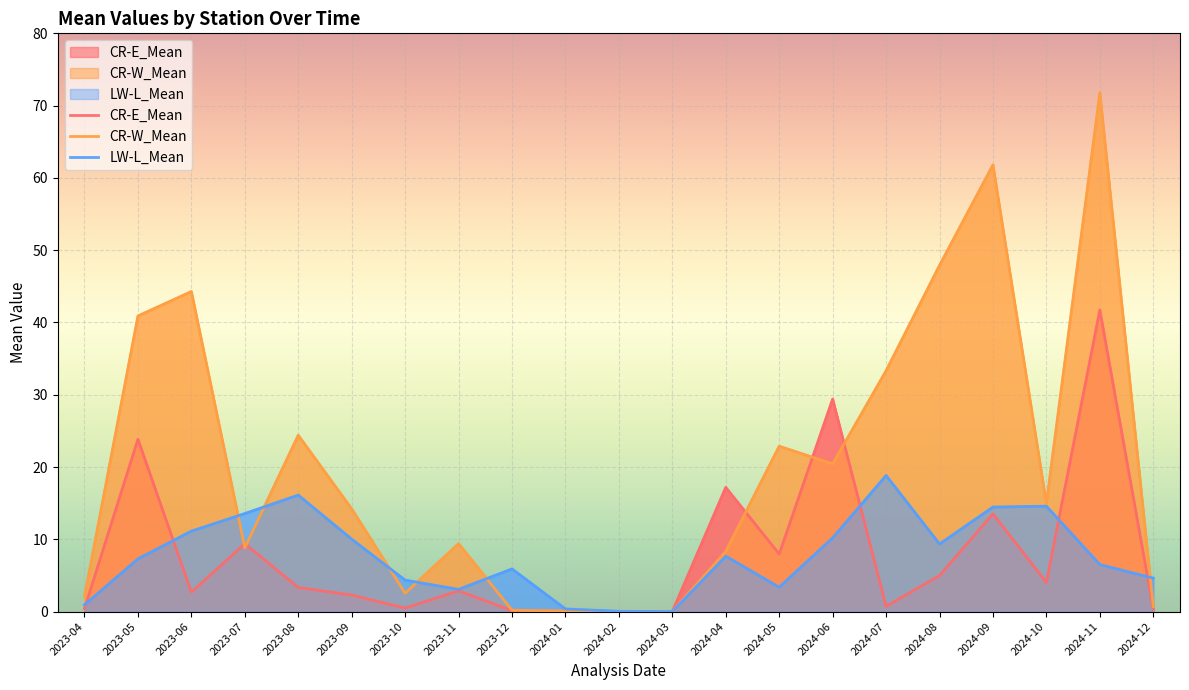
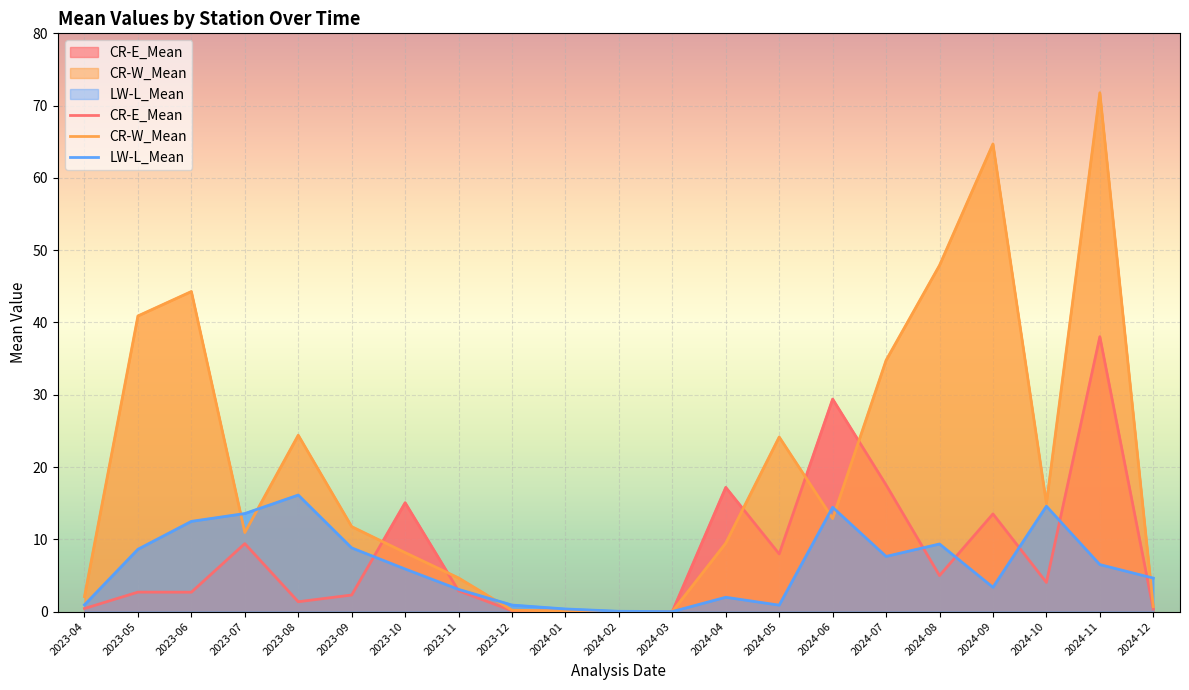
CR-E_Mean, 2023-05: 24 -> 3
LW-L_Mean, 2023-05: 7 -> 9
LW-L_Mean, 2023-06: 11 -> 12
CR-W_Mean, 2023-07: 9 -> 11
CR-E_Mean, 2023-08: 3 -> 1
CR-W_Mean, 2023-09: 14 -> 12
LW-L_Mean, 2023-09: 10 -> 9
CR-E_Mean, 2023-10: 0 -> 15
CR-W_Mean, 2023-10: 3 -> 8
LW-L_Mean, 2023-10: 4 -> 6
CR-W_Mean, 2023-11: 9 -> 5
LW-L_Mean, 2023-12: 6 -> 1
CR-W_Mean, 2024-04: 8 -> 9
LW-L_Mean, 2024-04: 8 -> 2
CR-W_Mean, 2024-05: 23 -> 24
LW-L_Mean, 2024-05: 3 -> 1
CR-W_Mean, 2024-06: 20 -> 13
LW-L_Mean, 2024-06: 10 -> 14
CR-E_Mean, 2024-07: 1 -> 18
CR-W_Mean, 2024-07: 33 -> 35
LW-L_Mean, 2024-07: 19 -> 8
CR-W_Mean, 2024-09: 62 -> 65
LW-L_Mean, 2024-09: 14 -> 3
CR-E_Mean, 2024-11: 42 -> 38
